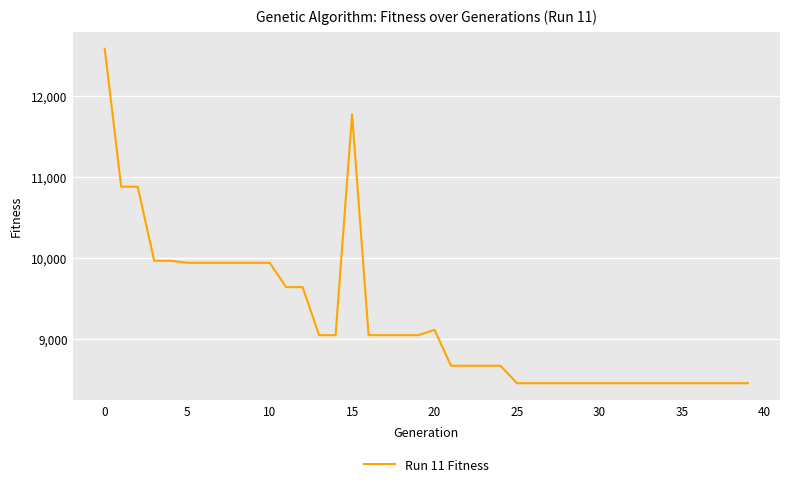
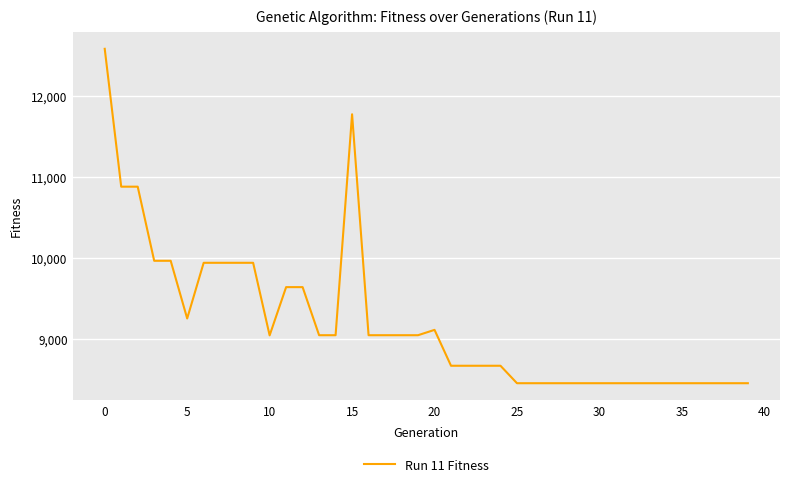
5: 9,900 -> 9,200
10: 9,900 -> 9,000
